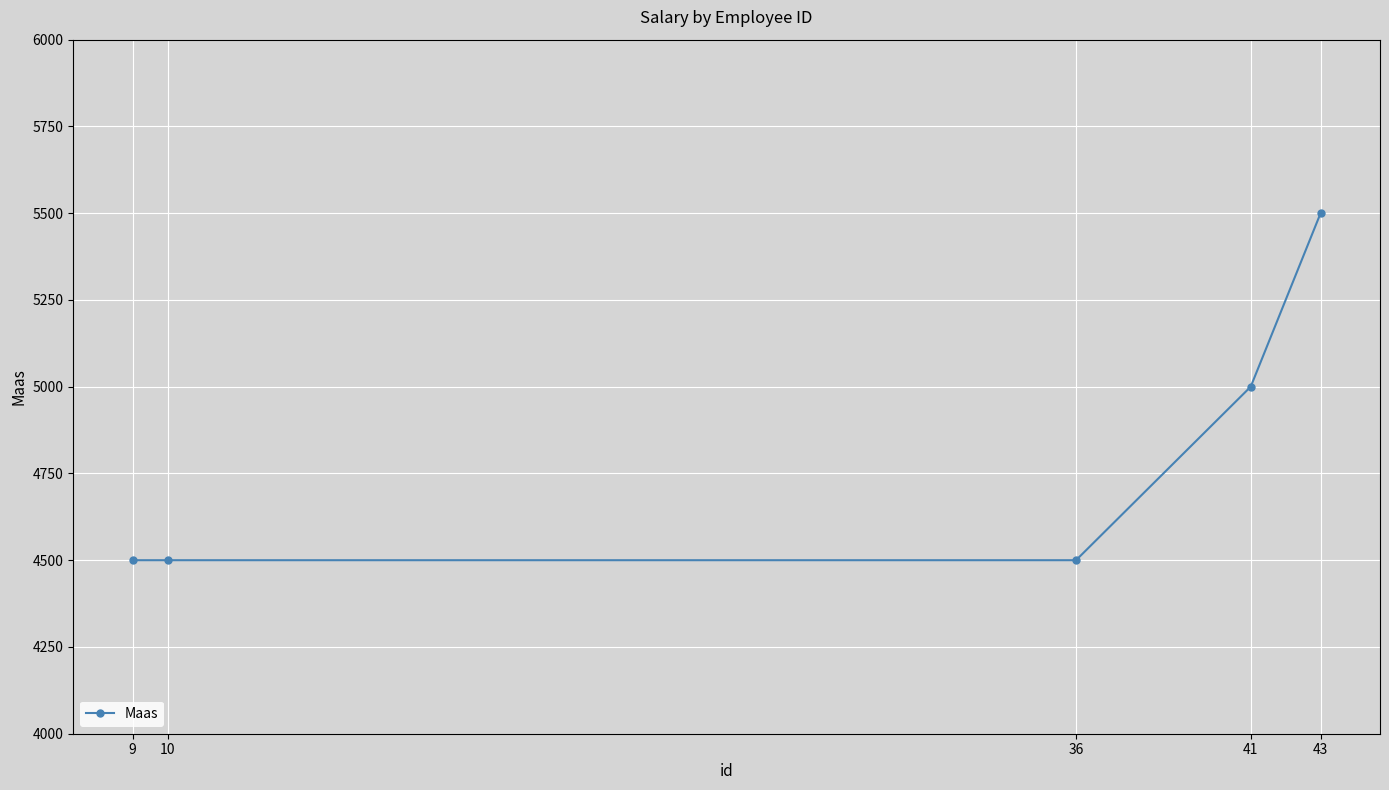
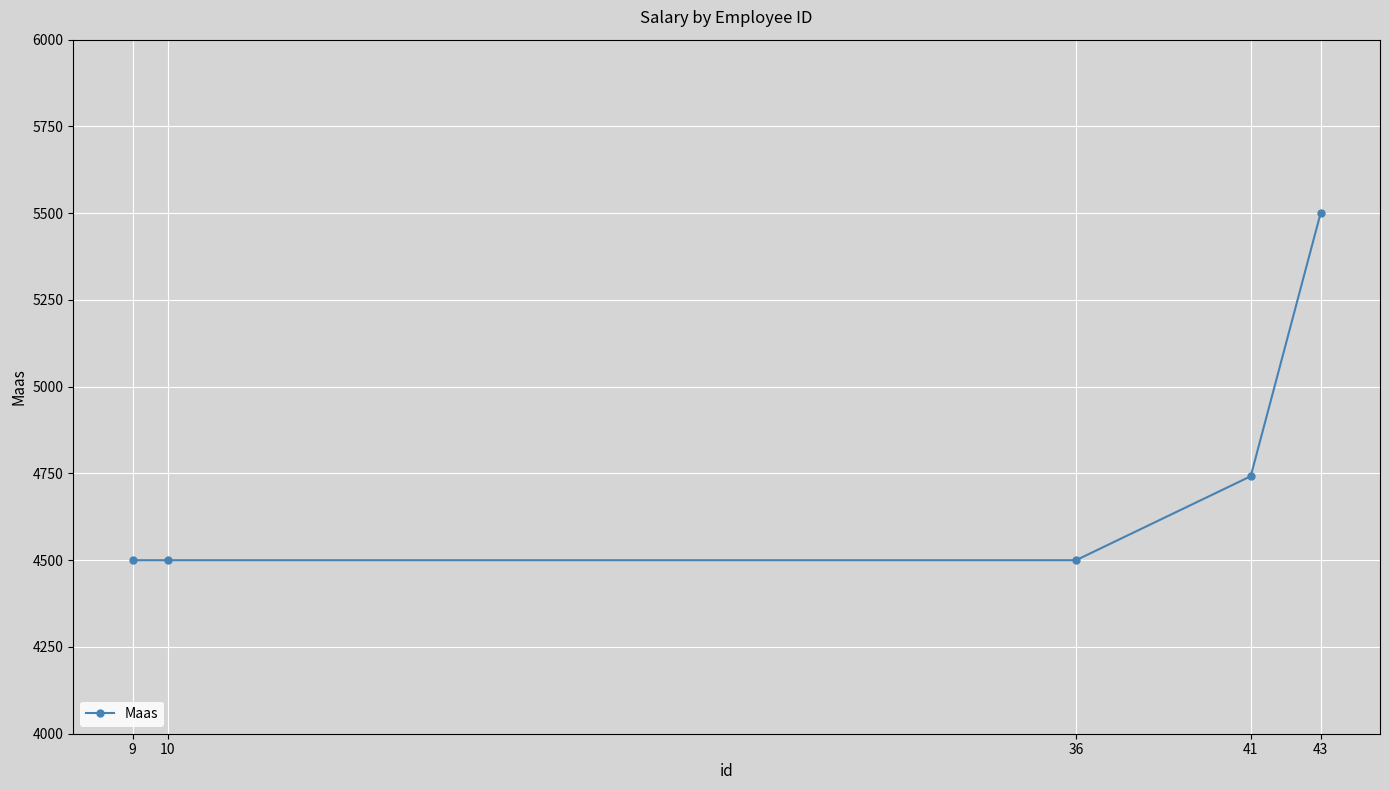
41: 5000 -> 4740
